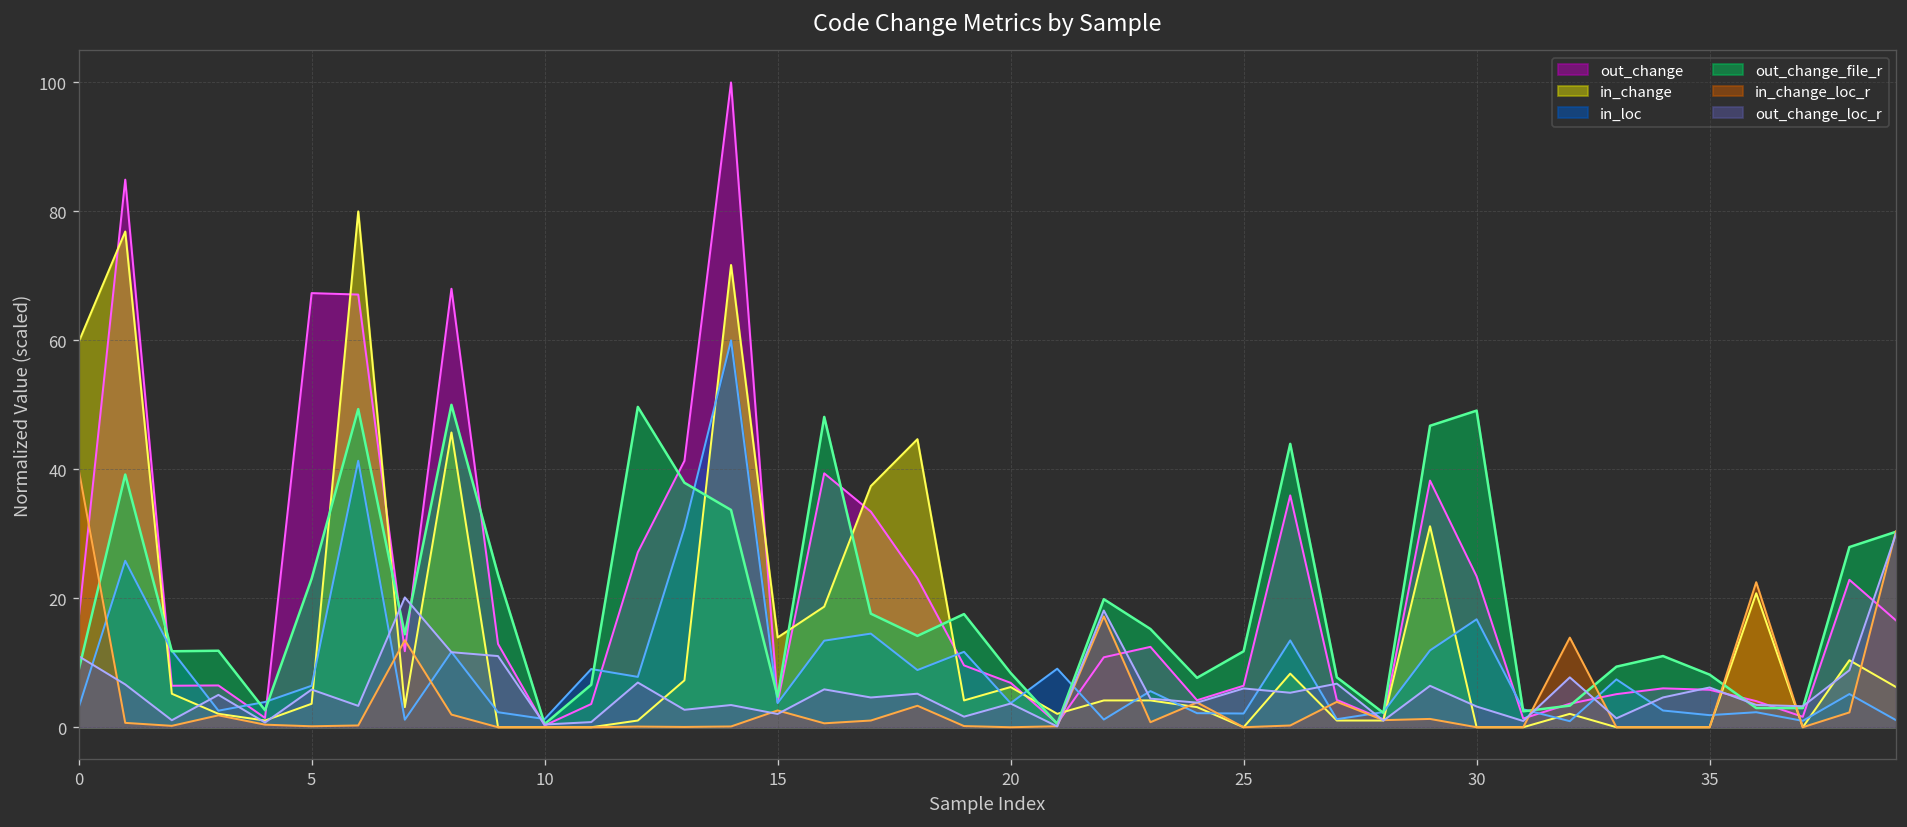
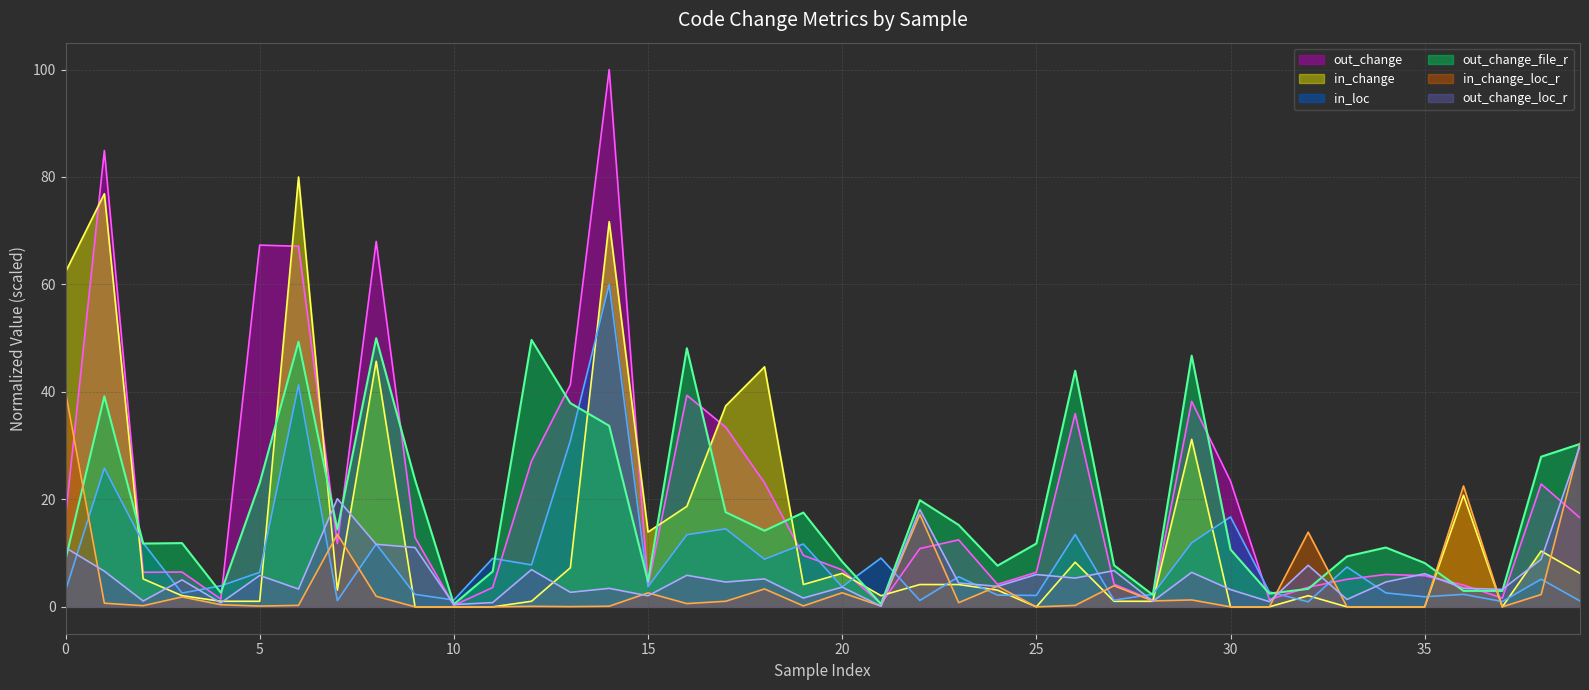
in_change, 0: 60 -> 62
in_change, 5: 4 -> 1
in_change_loc_r, 20: 0 -> 3
out_change_file_r, 30: 49 -> 11
